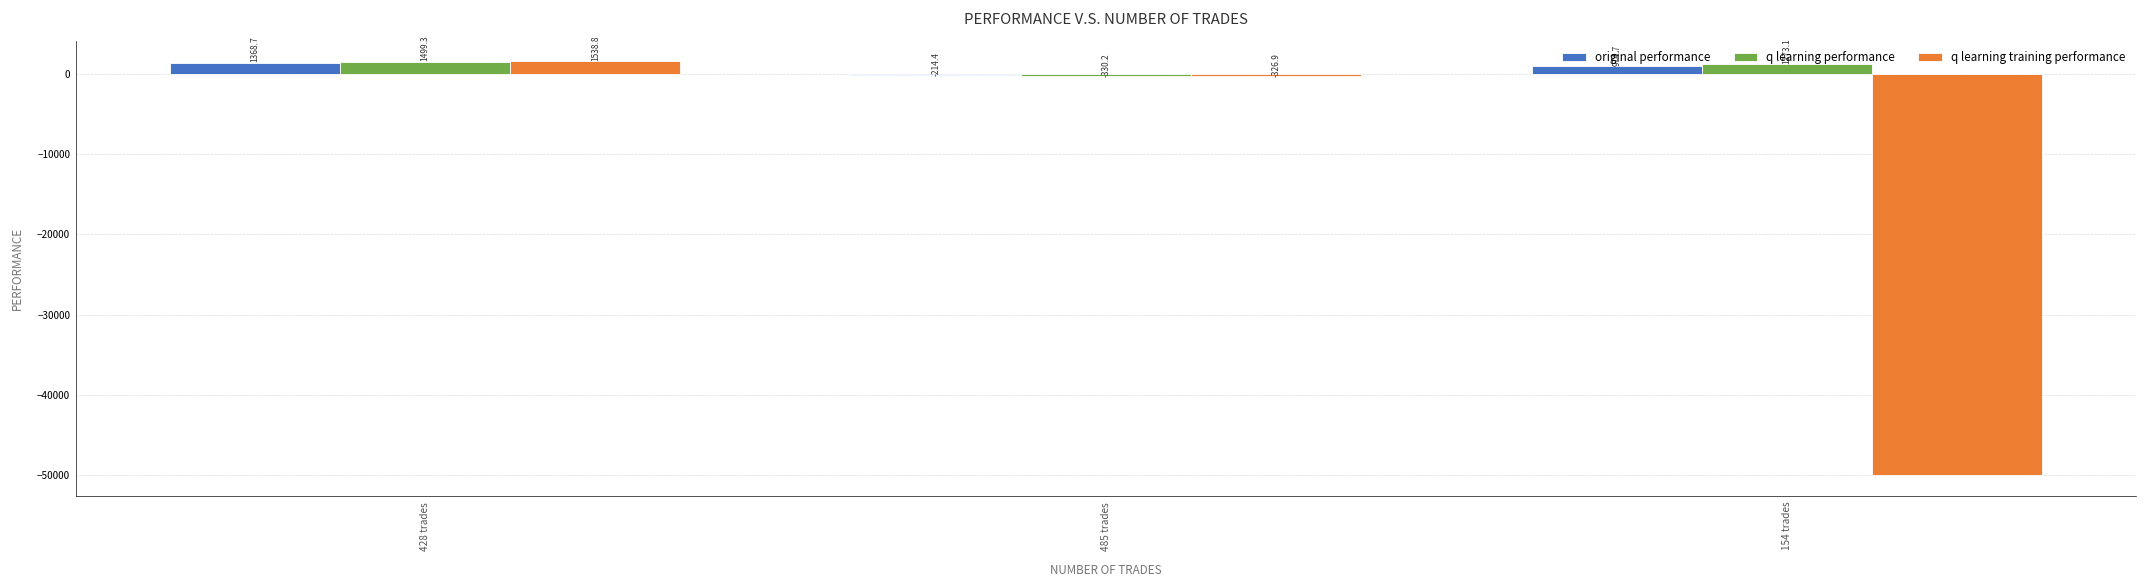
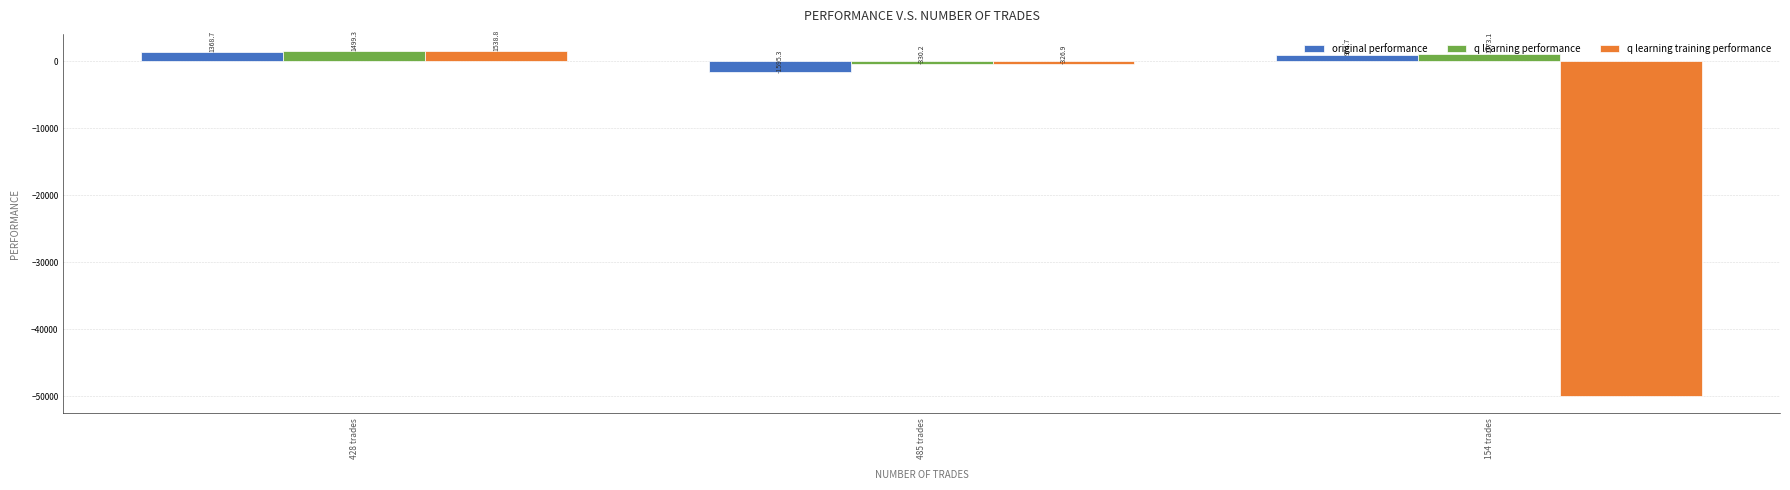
original performance, 485 trades: -214.4 -> -1595.3
